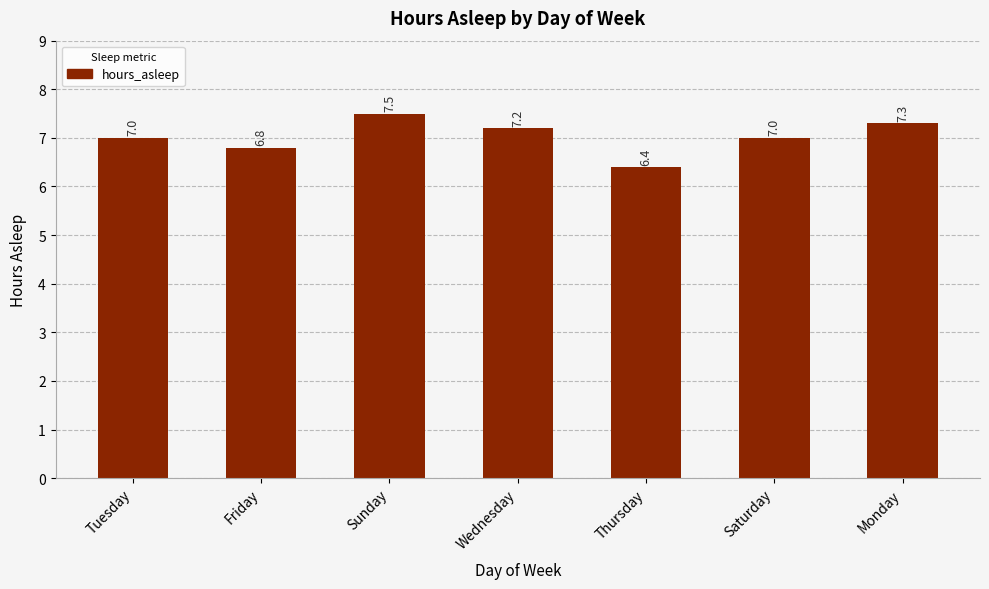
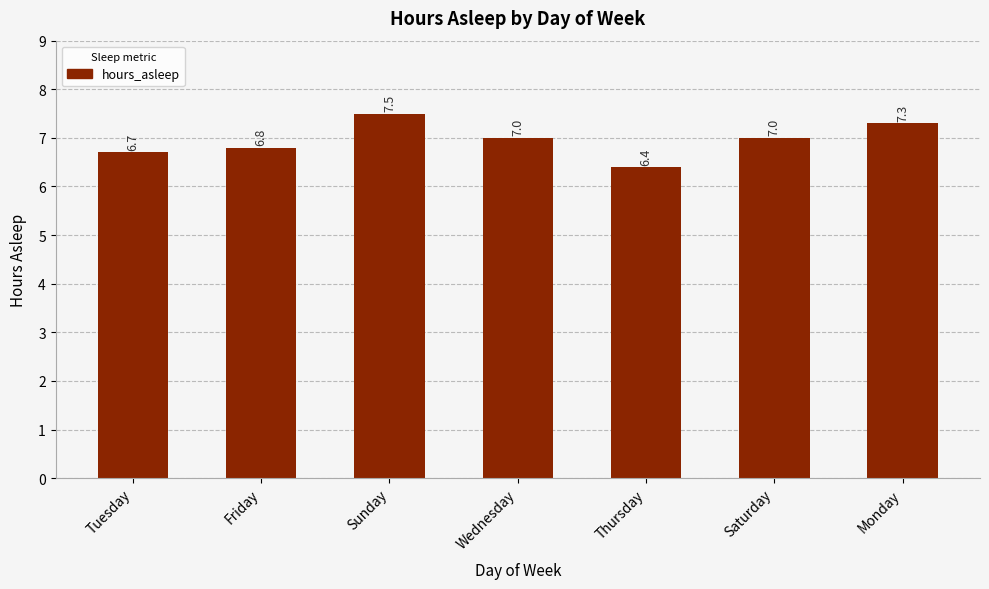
Tuesday: 7.0 -> 6.7
Wednesday: 7.2 -> 7.0
